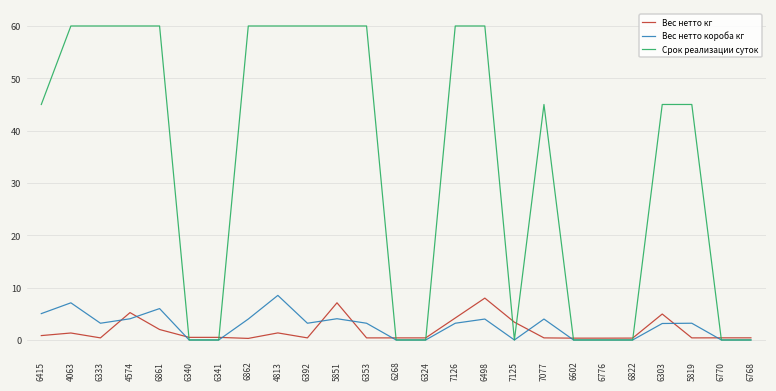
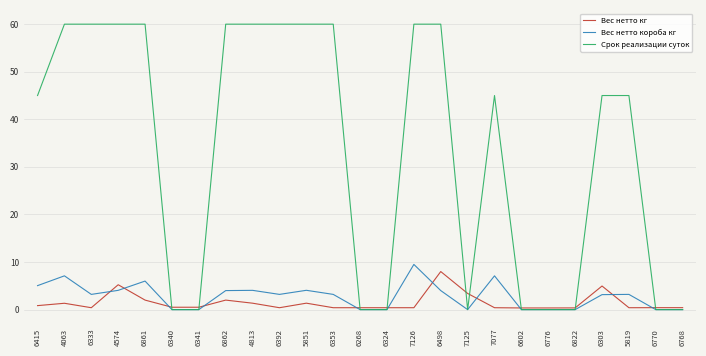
Вес нетто кг, 6862: 0 -> 2
Вес нетто короба кг, 4813: 9 -> 4
Вес нетто кг, 5851: 7 -> 1
Вес нетто кг, 7126: 4 -> 0
Вес нетто короба кг, 7126: 3 -> 10
Вес нетто короба кг, 7077: 4 -> 7
